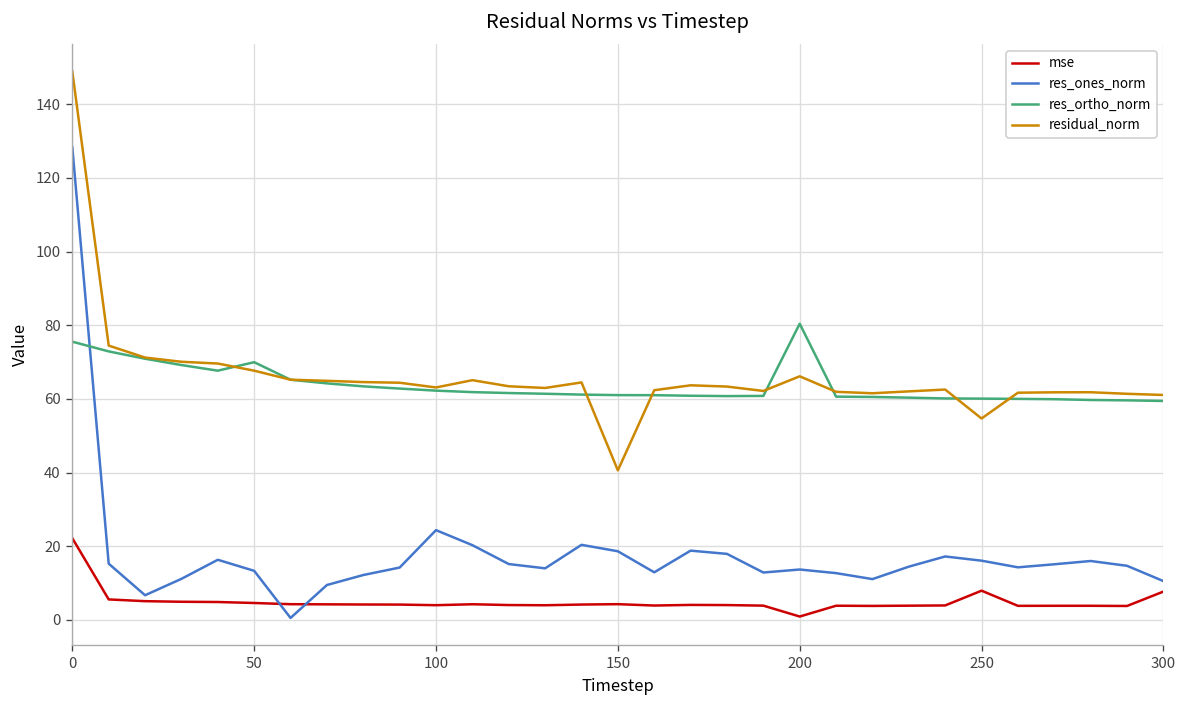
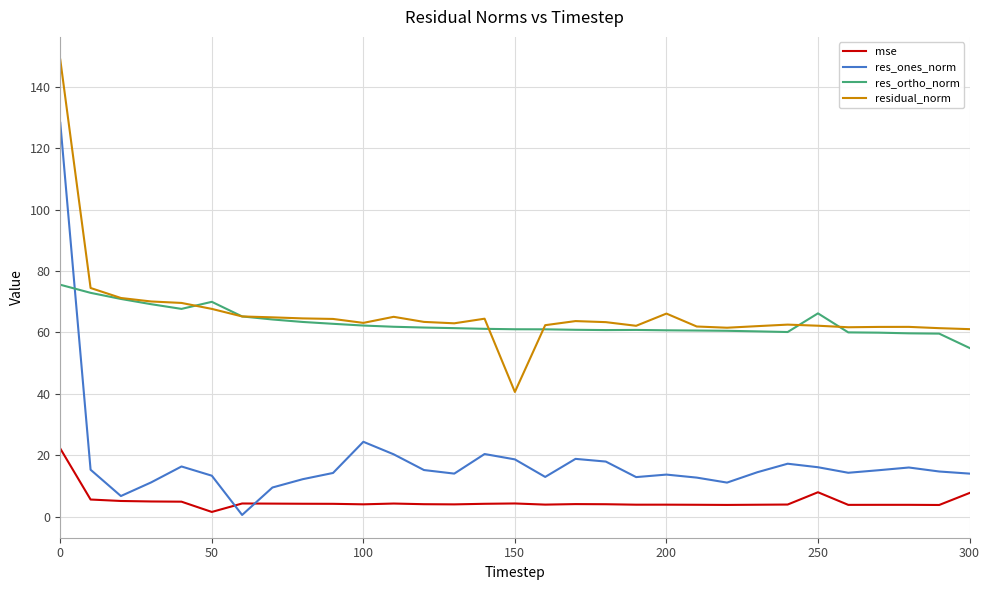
mse, 50: 5 -> 1
mse, 200: 1 -> 4
res_ortho_norm, 200: 80 -> 61
res_ortho_norm, 250: 60 -> 66
residual_norm, 250: 55 -> 62
res_ones_norm, 300: 11 -> 14
res_ortho_norm, 300: 59 -> 55
